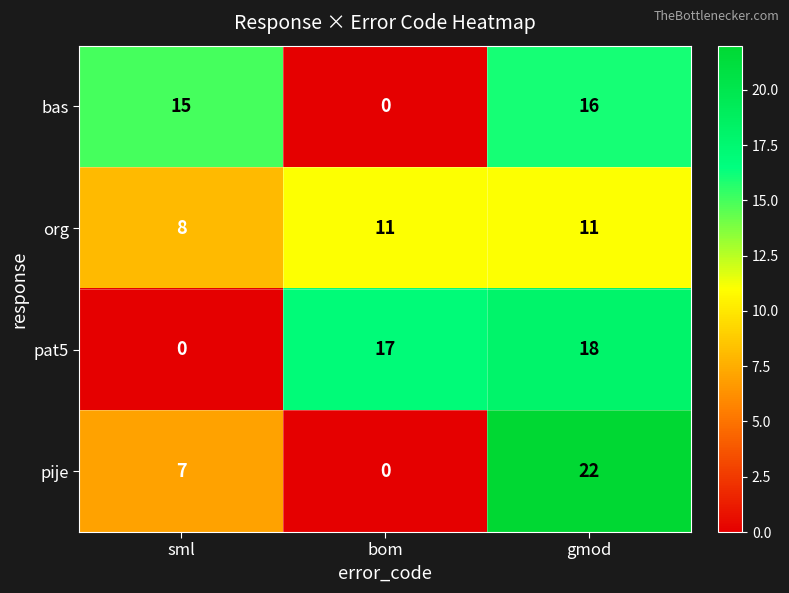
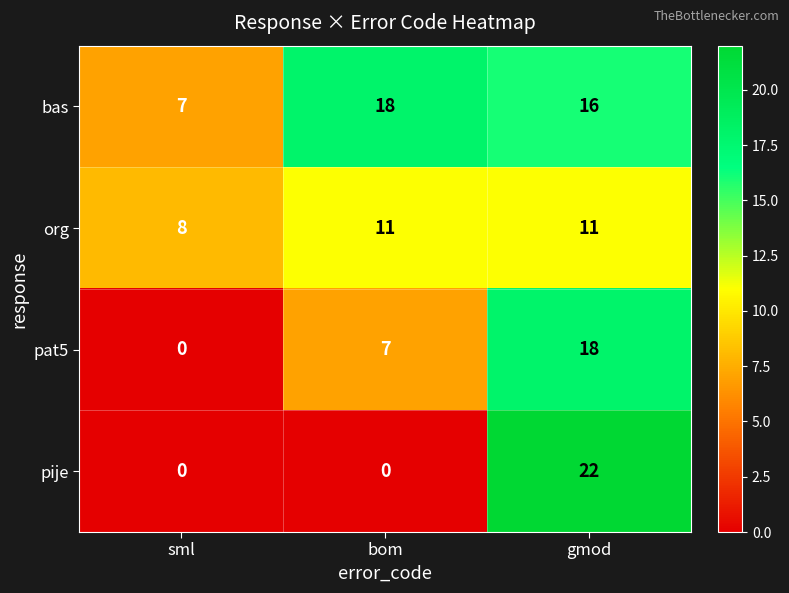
bas, sml: 15 -> 7
bas, bom: 0 -> 18
pat5, bom: 17 -> 7
pije, sml: 7 -> 0
